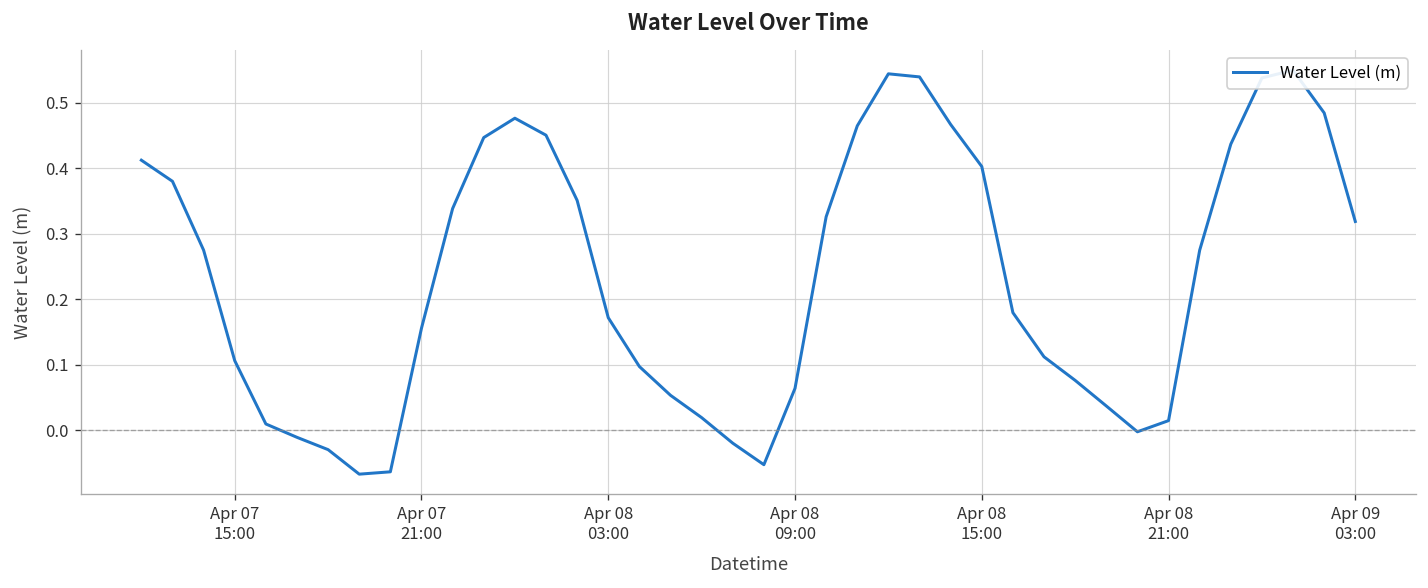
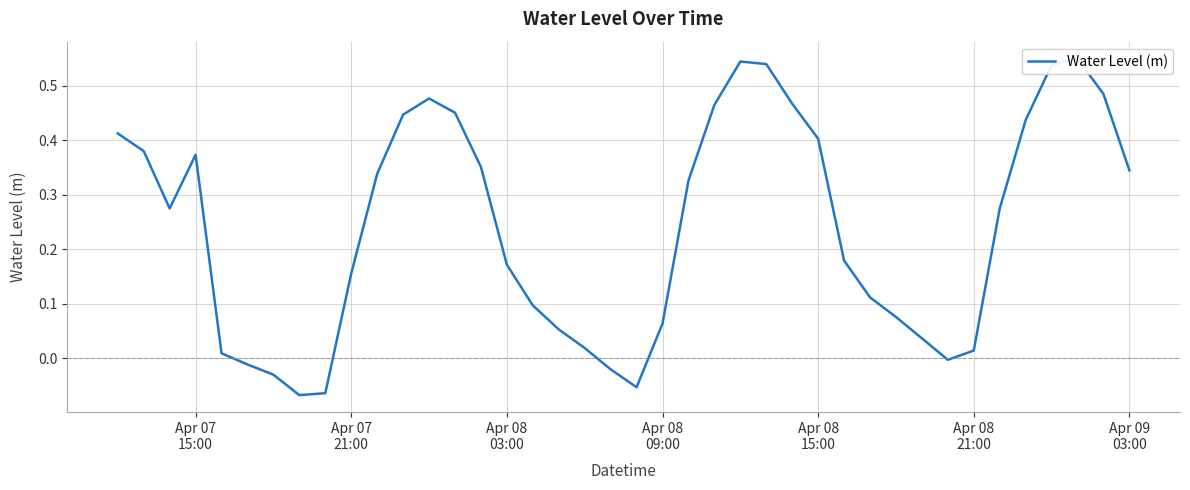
Apr 07 15:00: 0.11 -> 0.37
Apr 09 03:00: 0.32 -> 0.34
